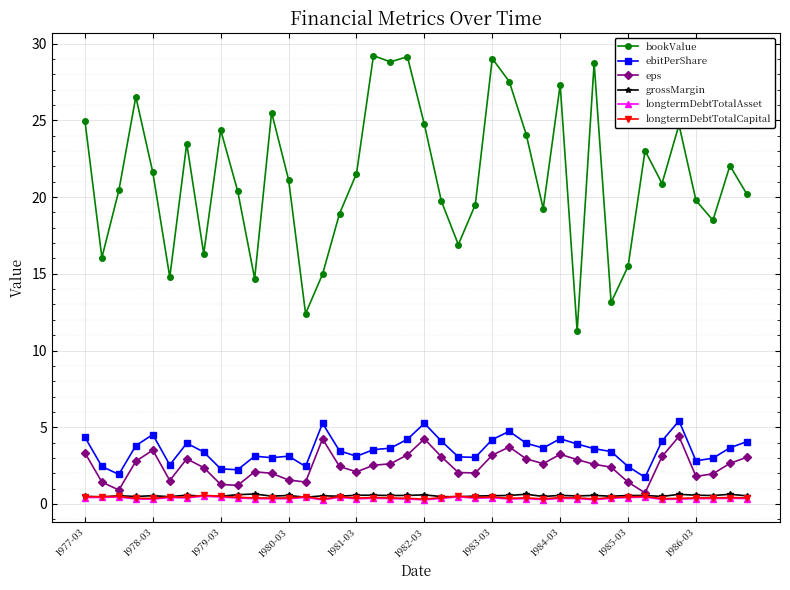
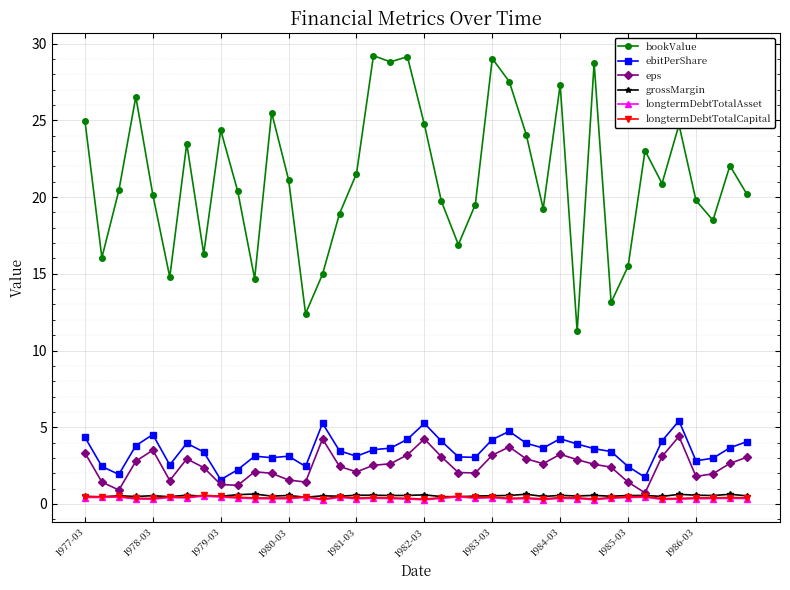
bookValue, 1978-03: 21.6 -> 20.2
ebitPerShare, 1979-03: 2.3 -> 1.6
